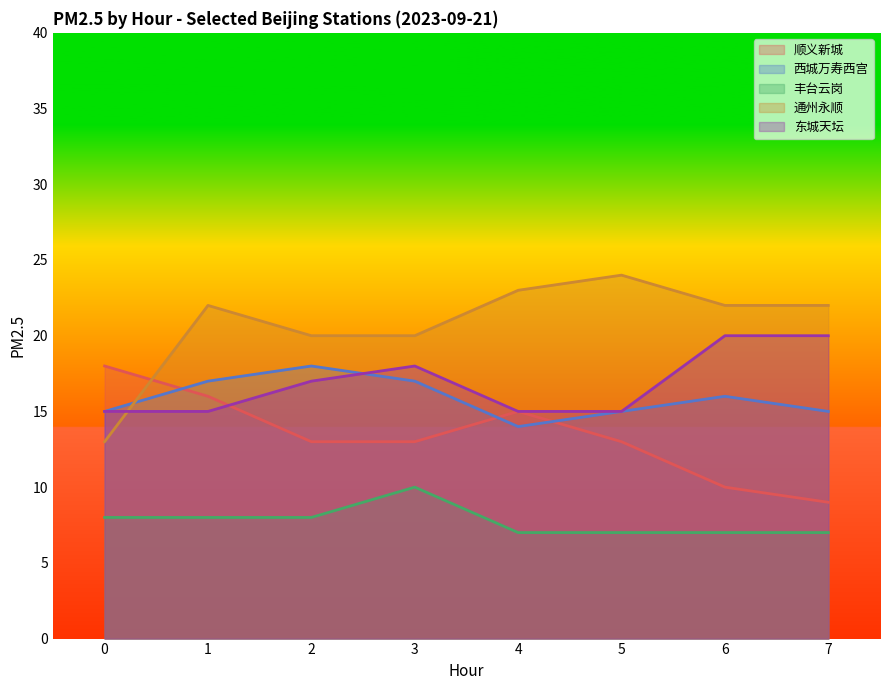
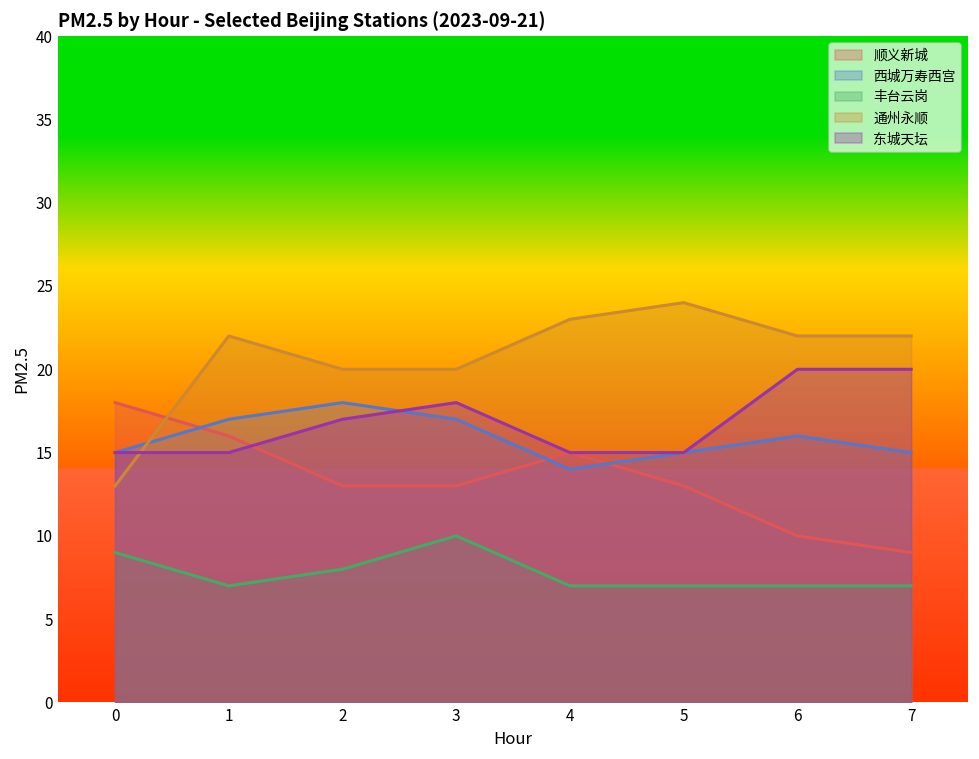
丰台云岗, 0: 8 -> 9
丰台云岗, 1: 8 -> 7
